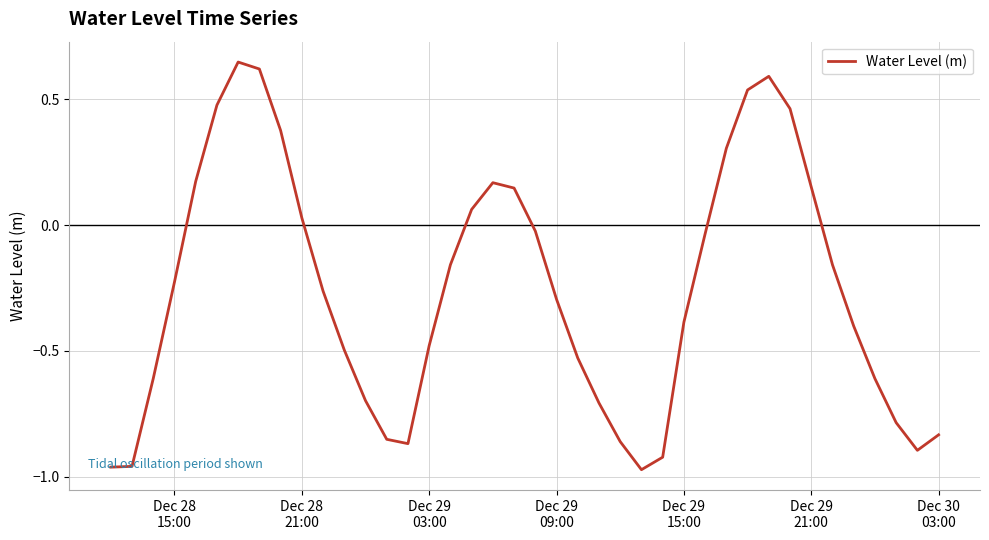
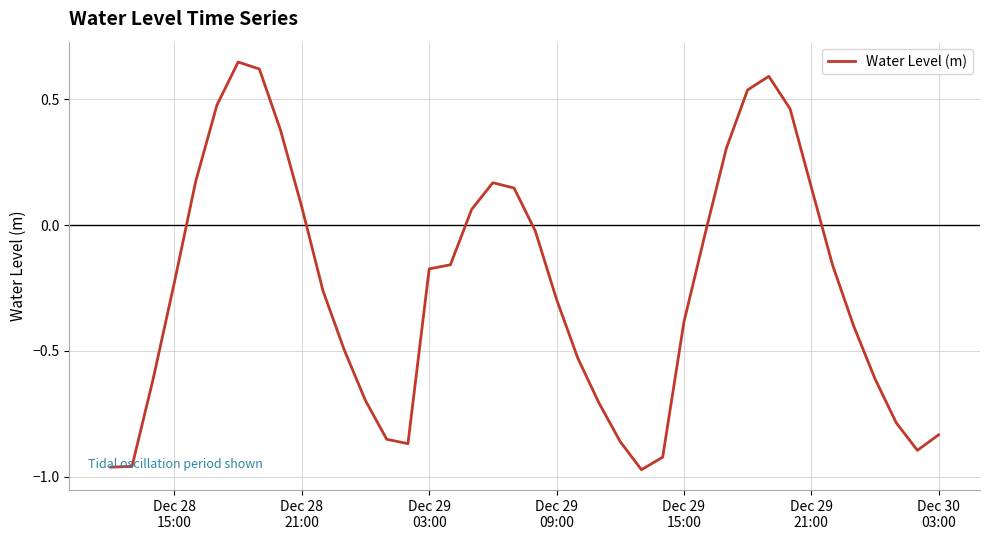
Dec 28 21:00: 0.03 -> 0.07
Dec 29 03:00: -0.48 -> -0.17
